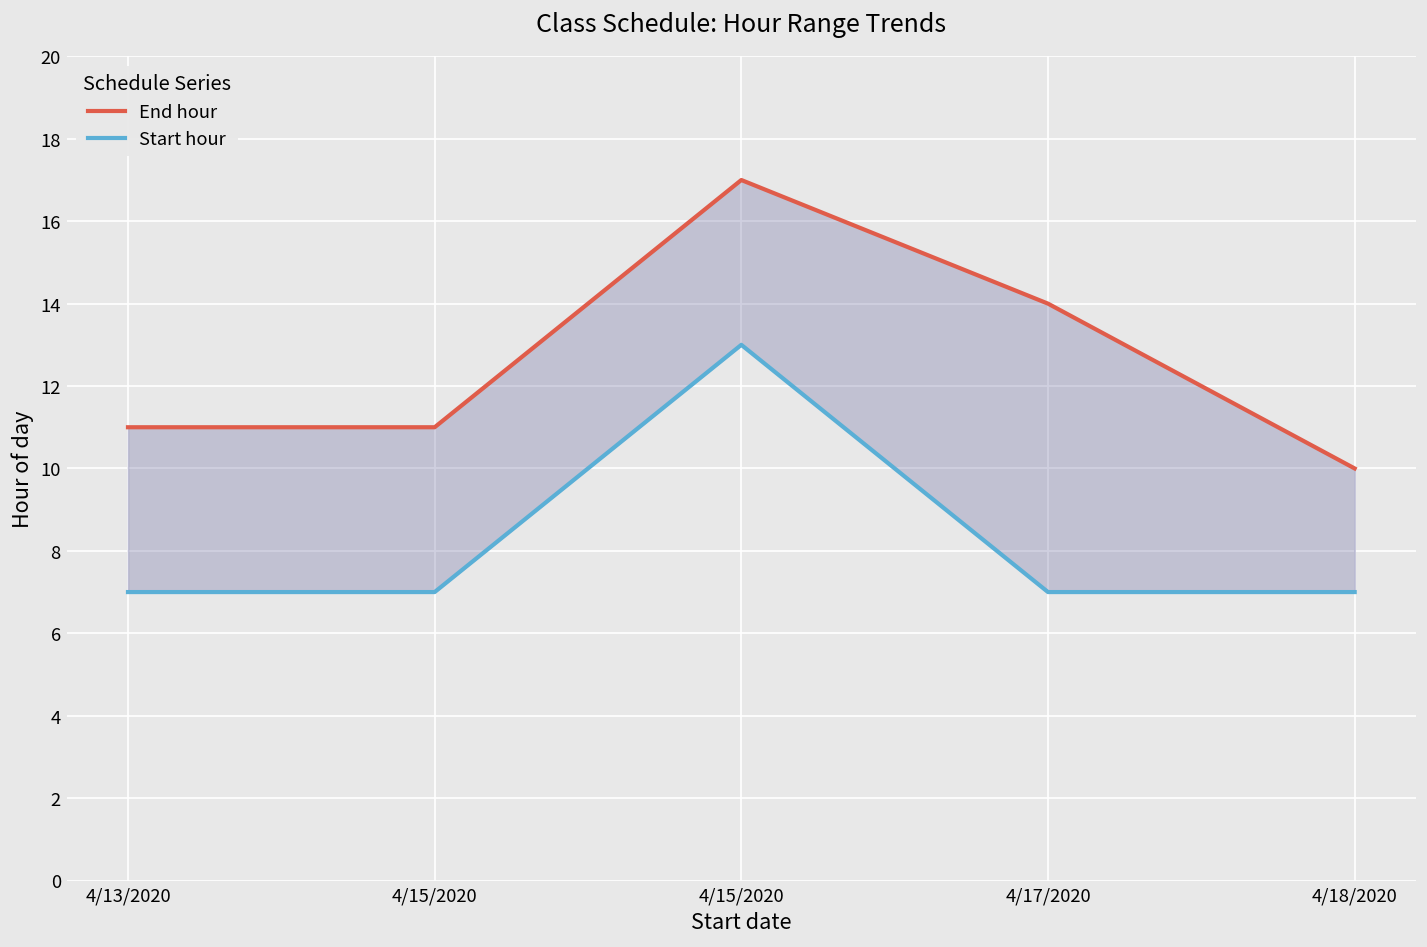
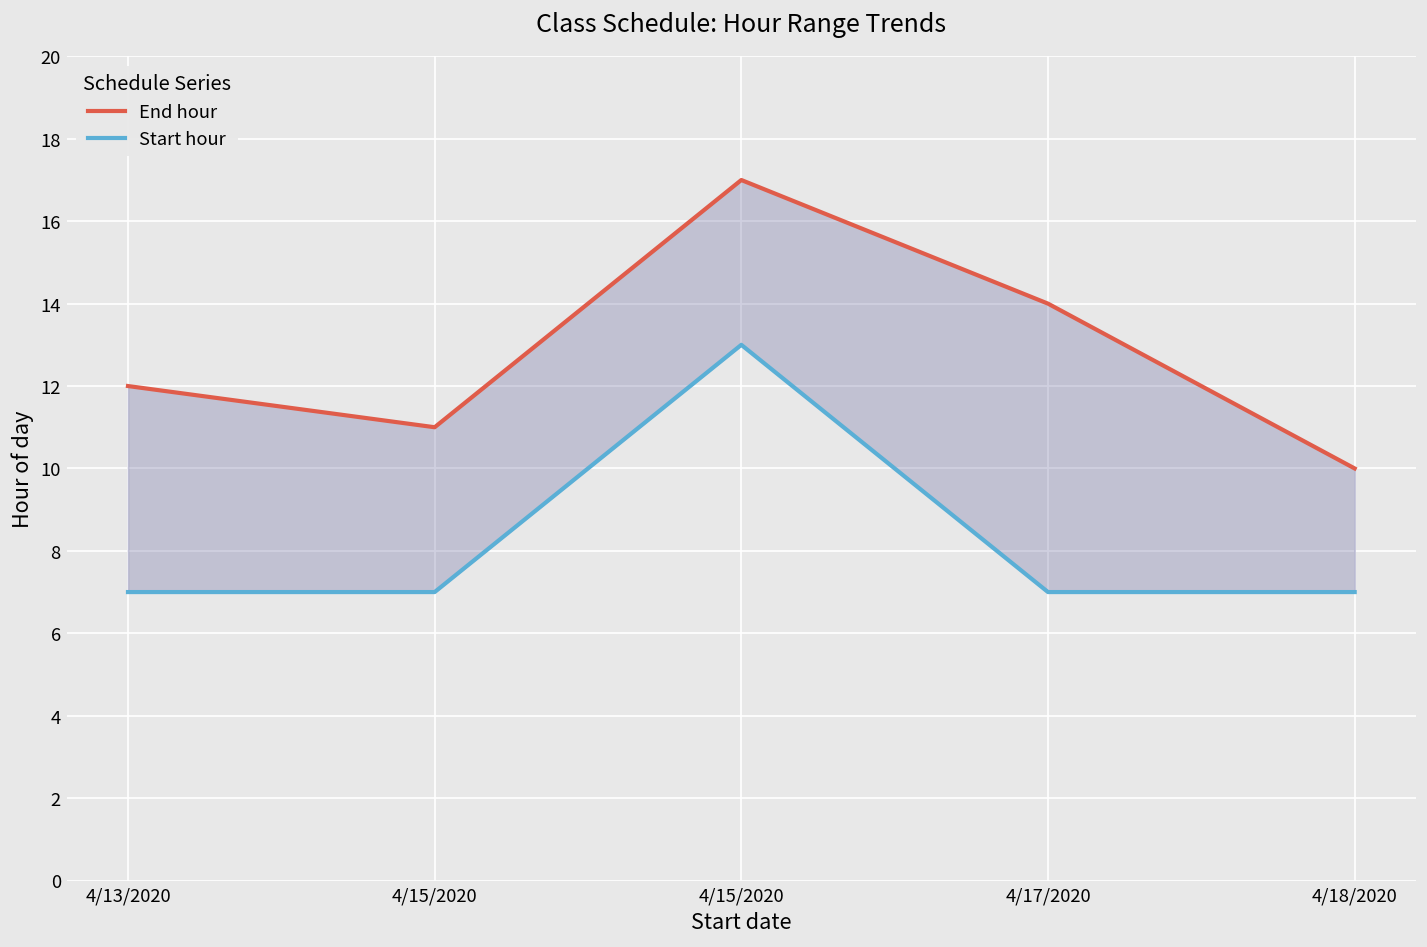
End hour, 4/13/2020: 11 -> 12
